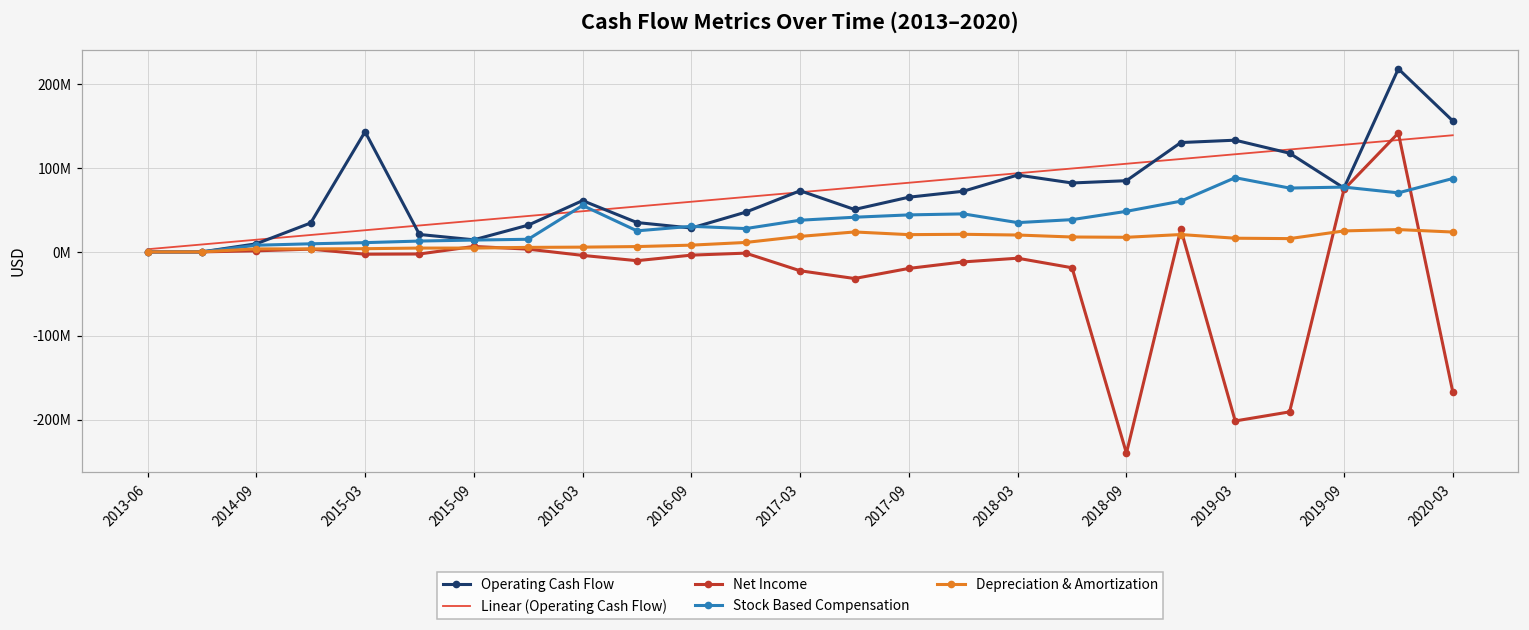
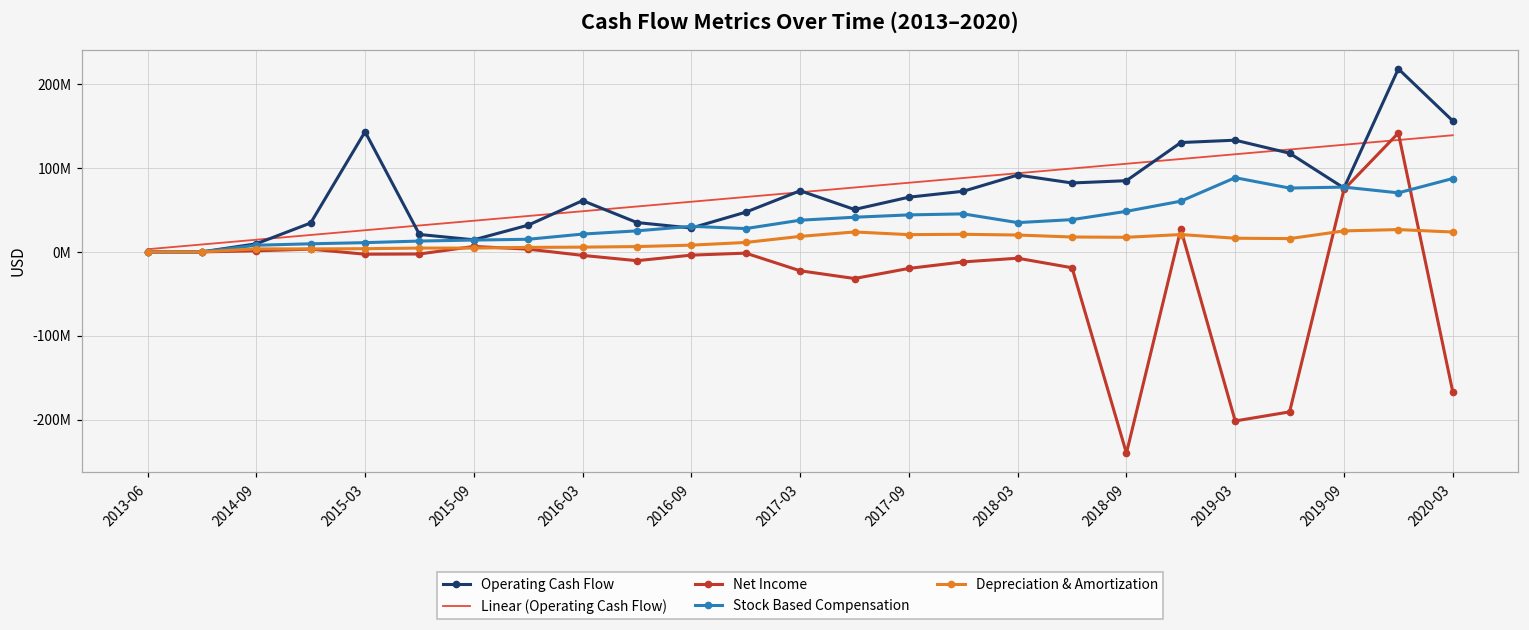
Stock Based Compensation, 2016-03: 60000000 -> 20000000
